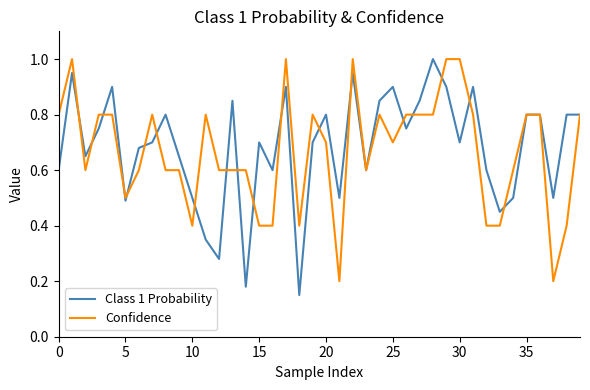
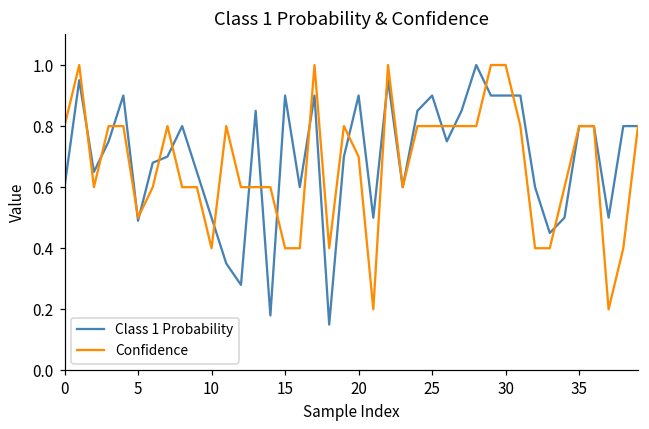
Class 1 Probability, 15: 0.7 -> 0.9
Class 1 Probability, 20: 0.8 -> 0.9
Confidence, 25: 0.7 -> 0.8
Class 1 Probability, 30: 0.7 -> 0.9
